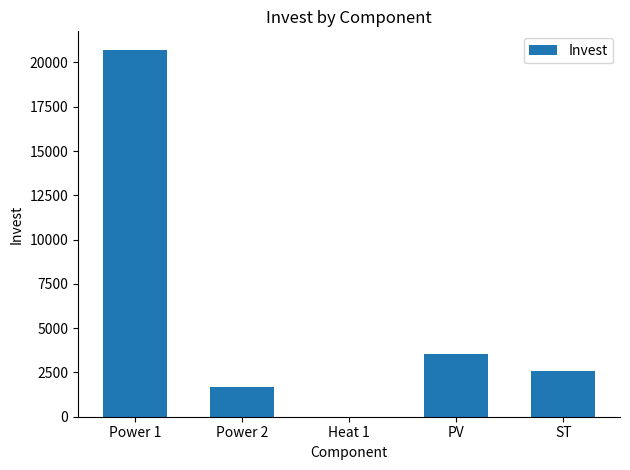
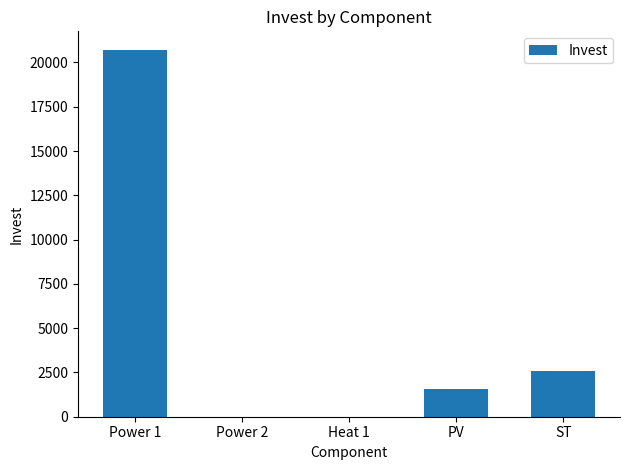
Power 2: 1700 -> 0
PV: 3500 -> 1600
